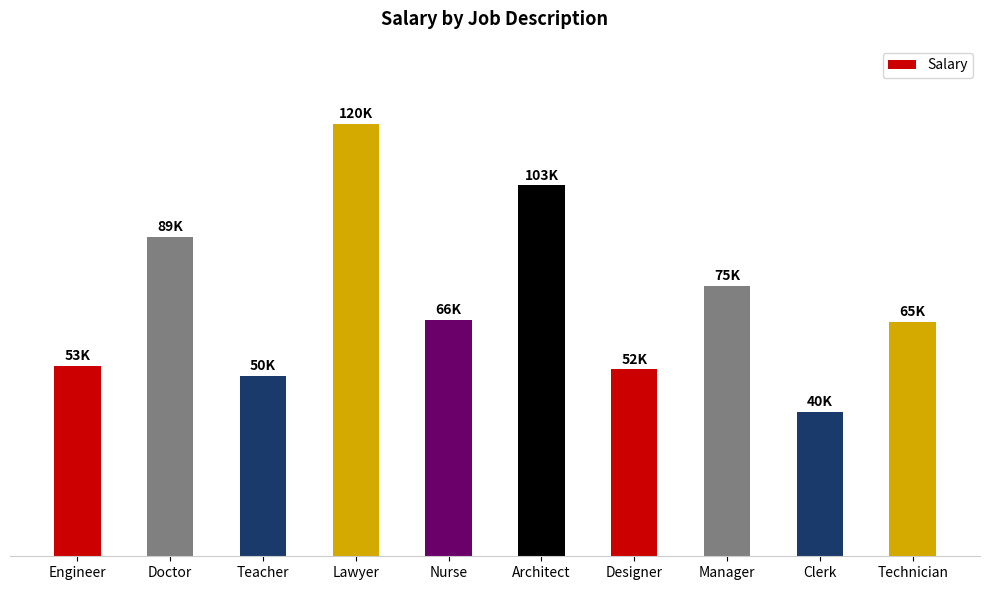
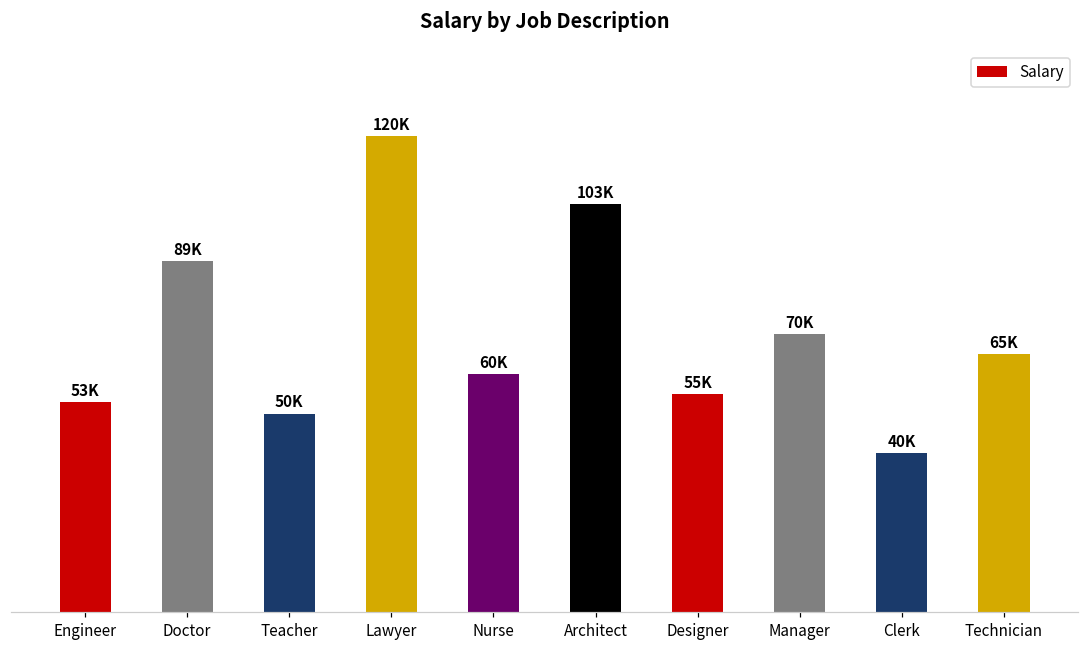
Nurse: 66K -> 60K
Designer: 52K -> 55K
Manager: 75K -> 70K
